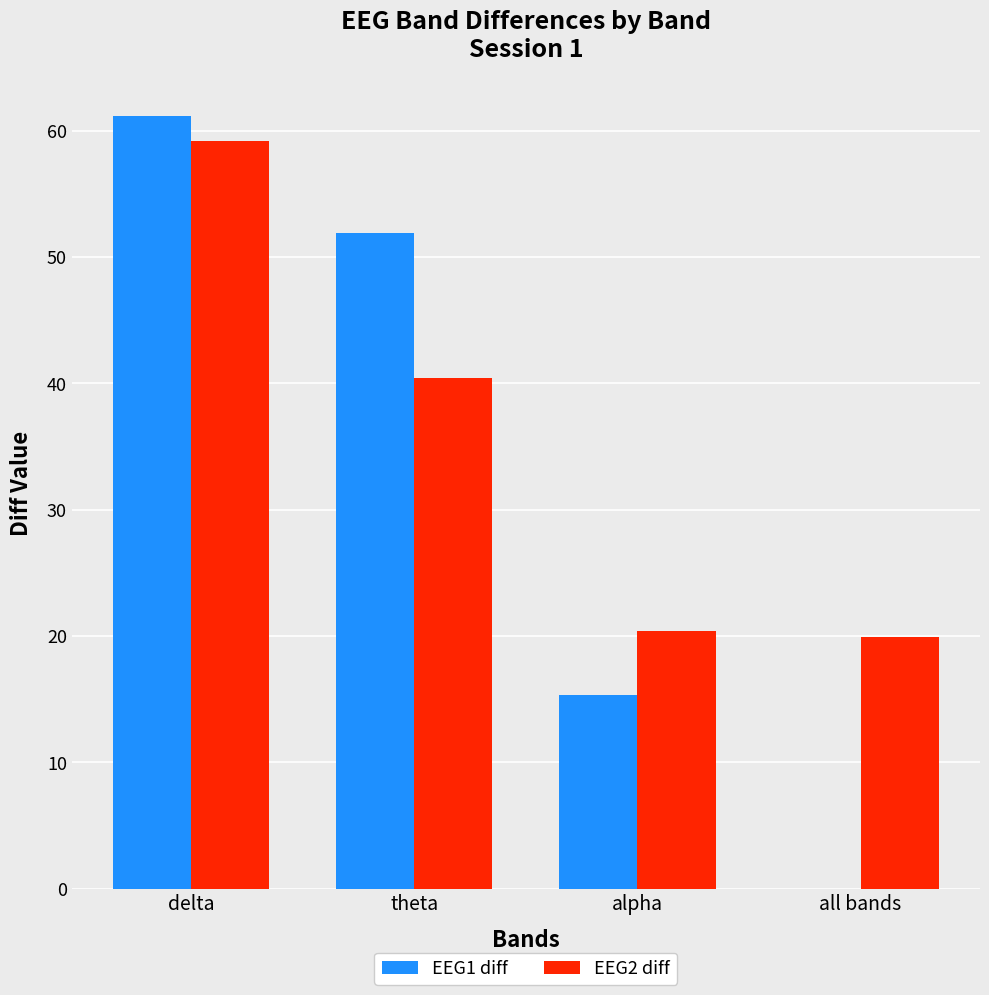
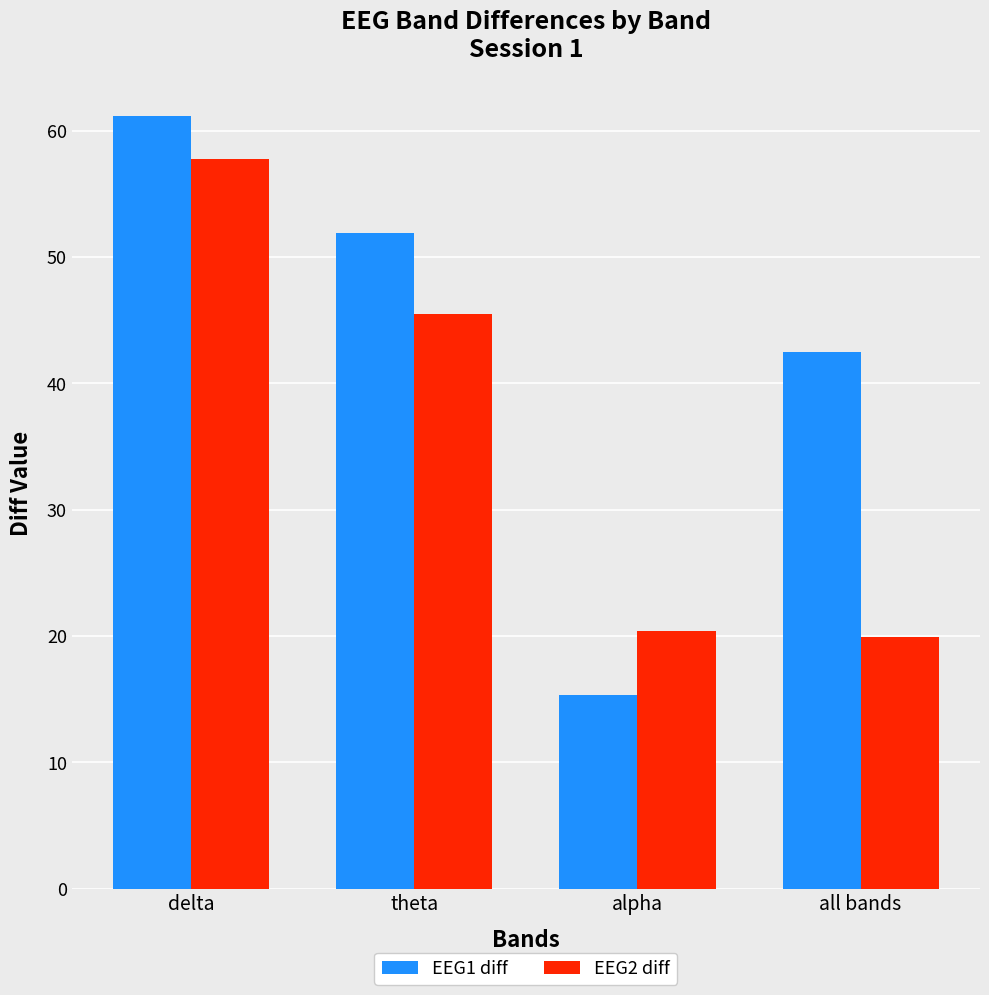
EEG2 diff, delta: 59.2 -> 57.8
EEG2 diff, theta: 40.4 -> 45.5
EEG1 diff, all bands: 0.0 -> 42.5
